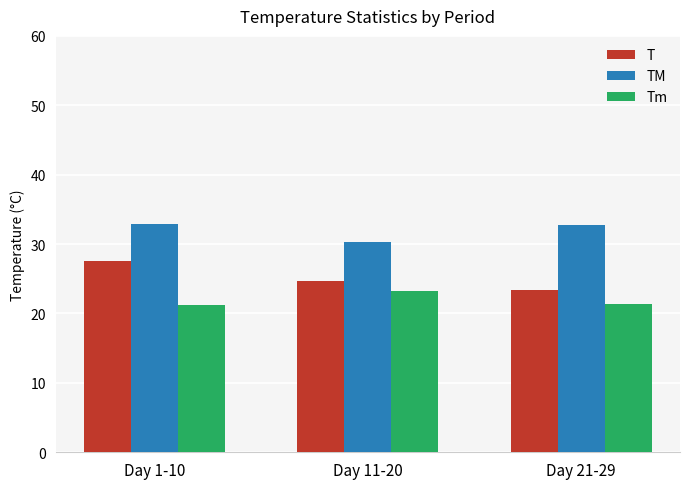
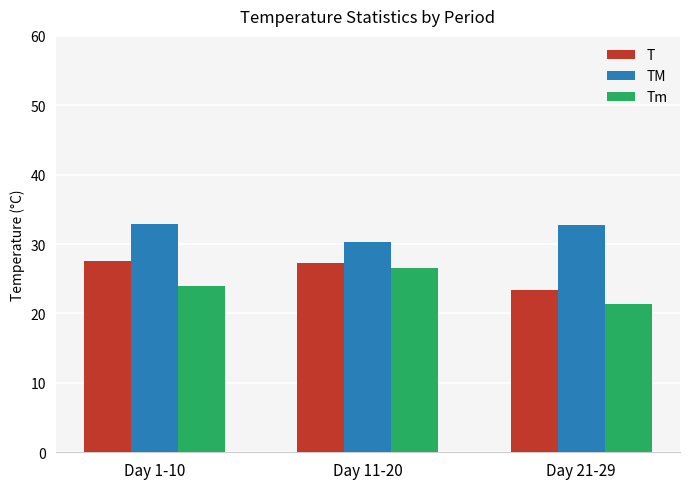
Tm, Day 1-10: 21 -> 24
T, Day 11-20: 25 -> 27
Tm, Day 11-20: 23 -> 27
